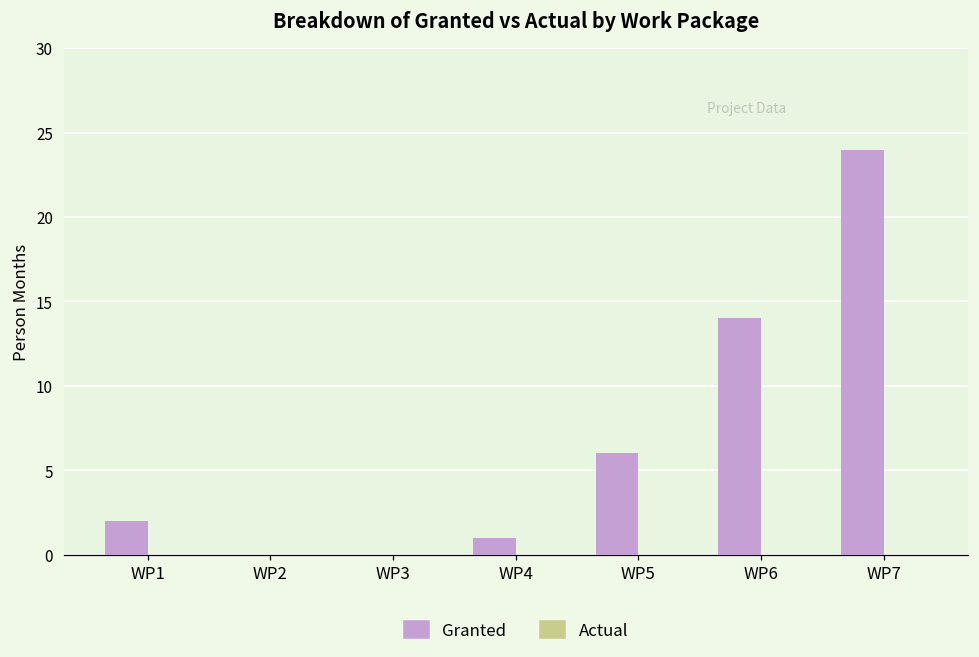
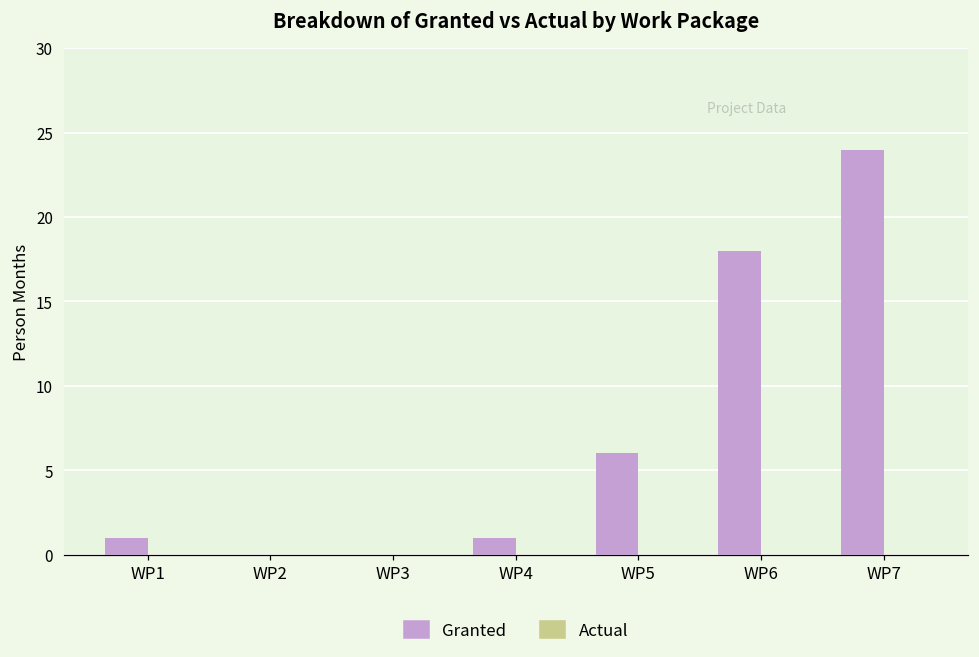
Granted, WP1: 2 -> 1
Granted, WP6: 14 -> 18
